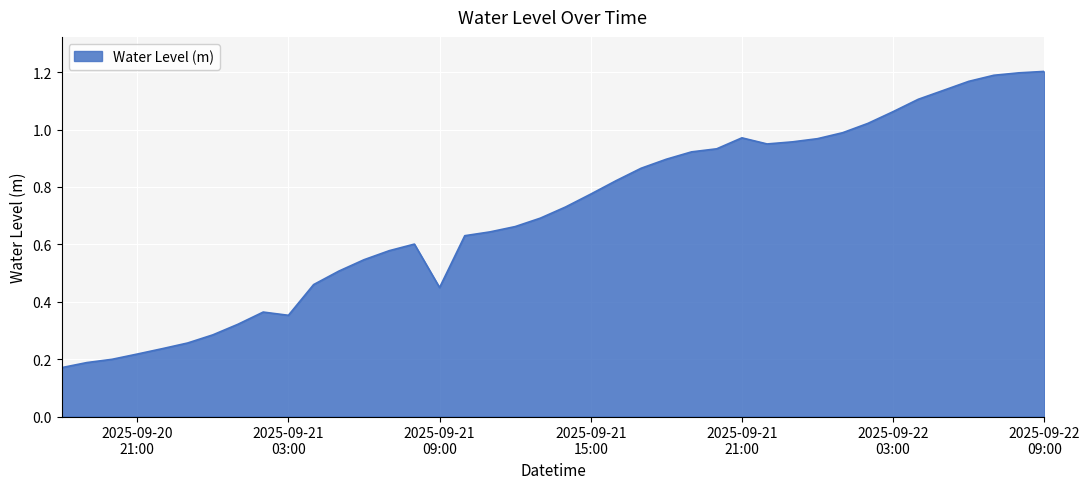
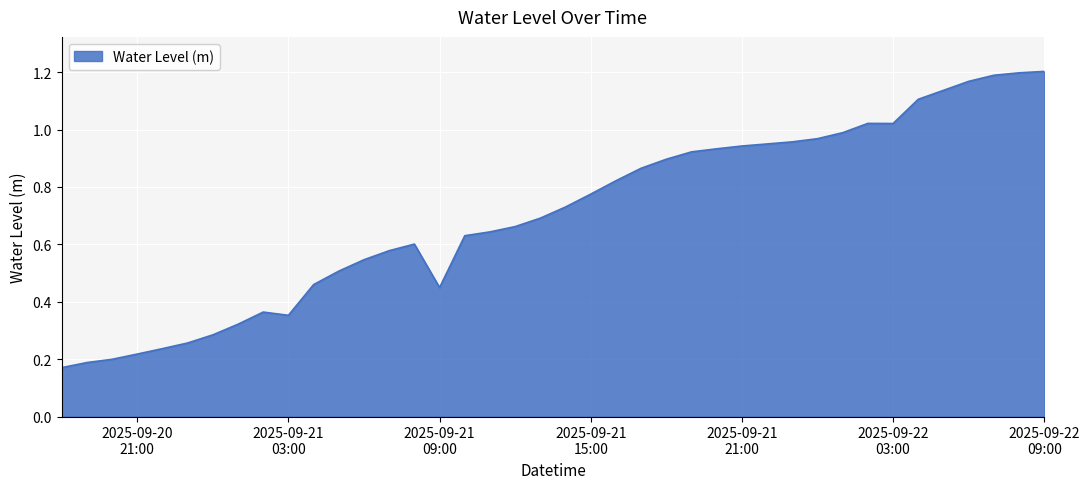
2025-09-21 21:00: 0.97 -> 0.94
2025-09-22 03:00: 1.06 -> 1.02
